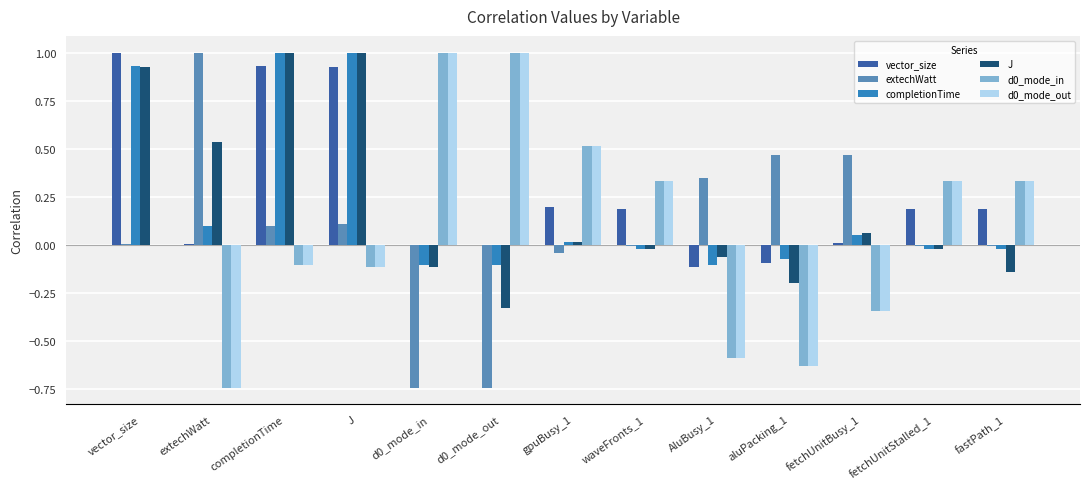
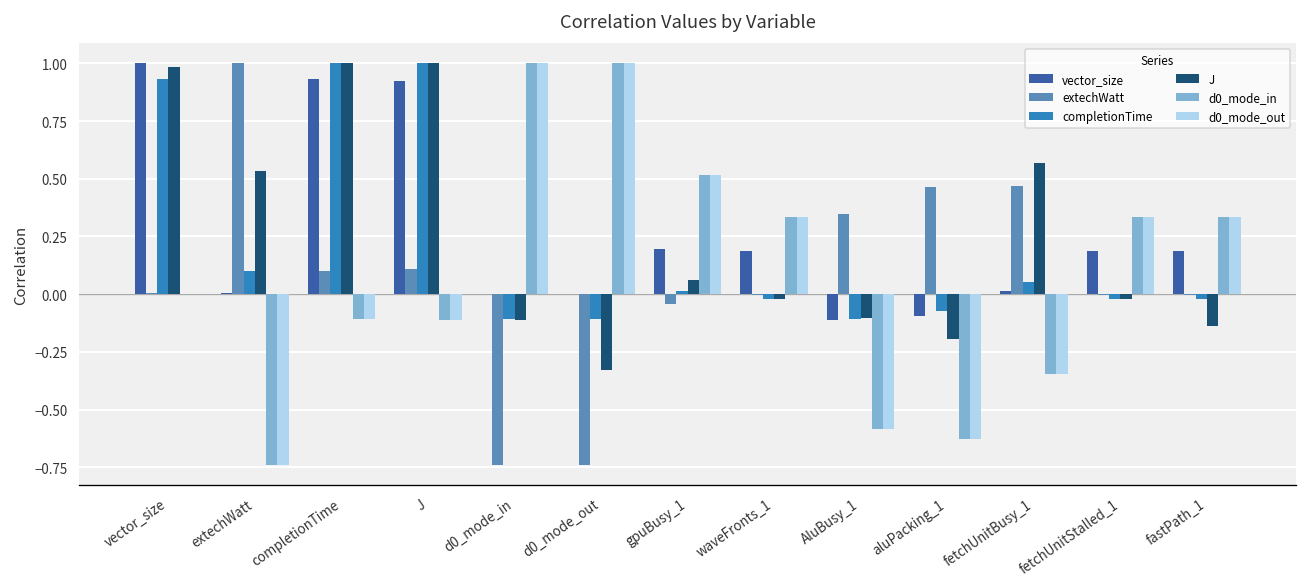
J, vector_size: 0.92 -> 0.99
J, gpuBusy_1: 0.01 -> 0.06
J, AluBusy_1: -0.06 -> -0.10
J, fetchUnitBusy_1: 0.06 -> 0.57
